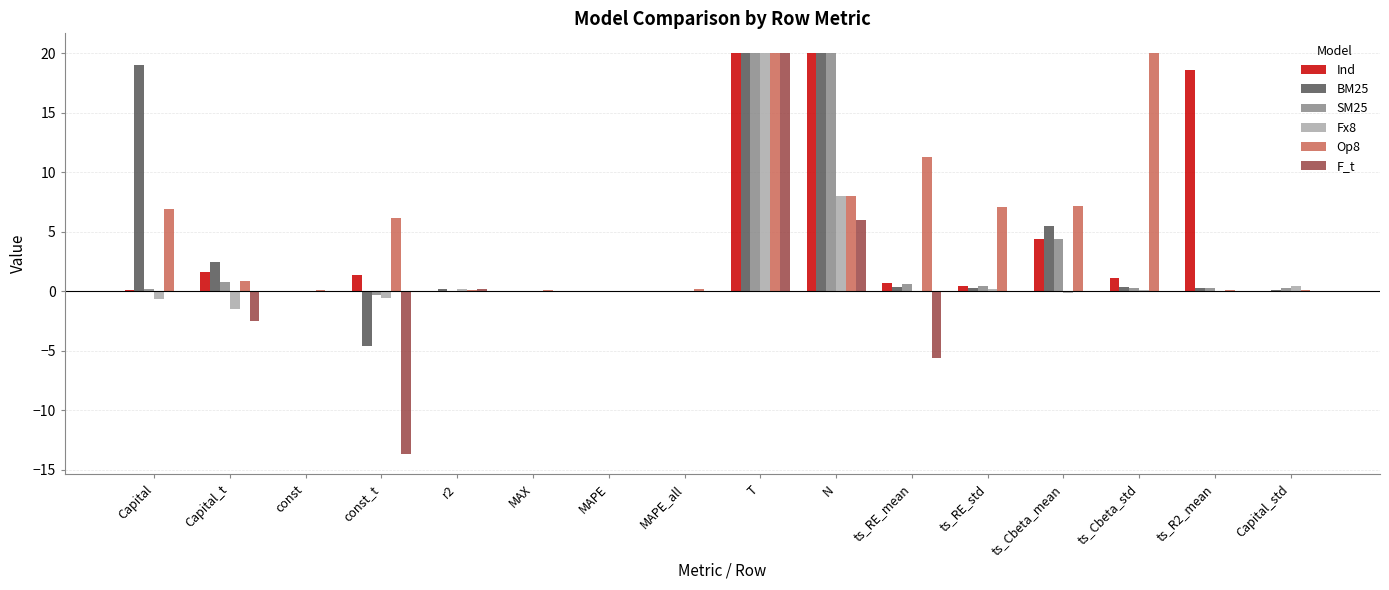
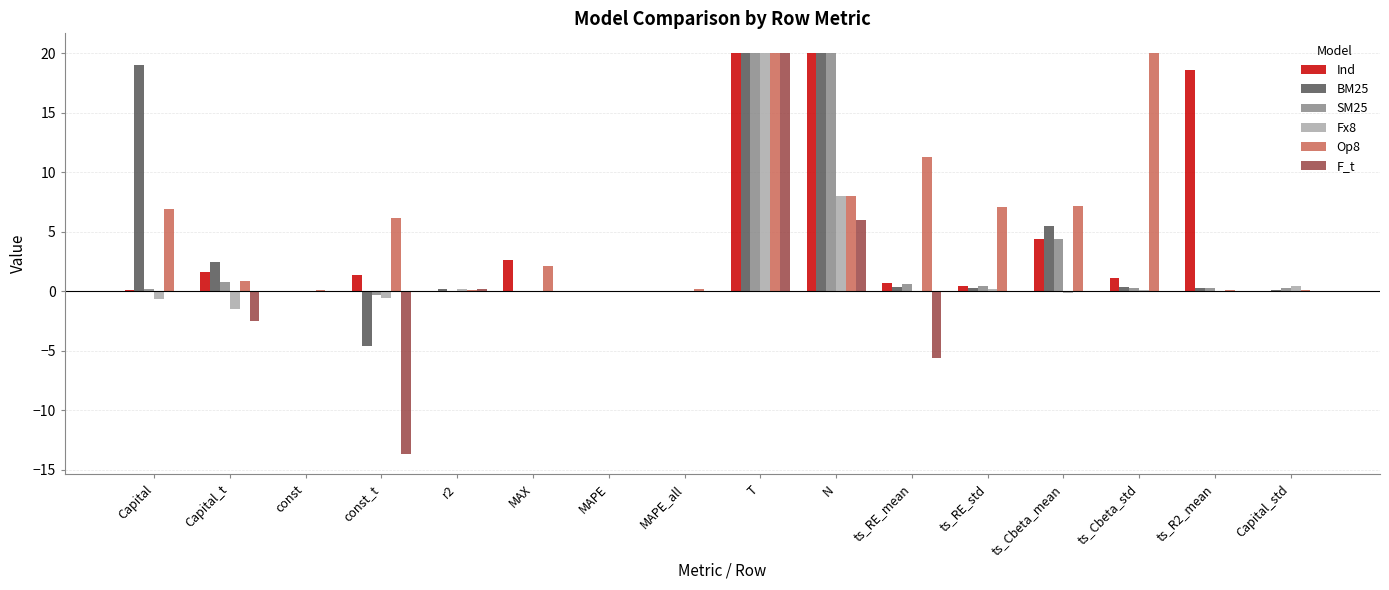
Ind, MAX: 0.0 -> 2.6
Op8, MAX: 0.1 -> 2.1
